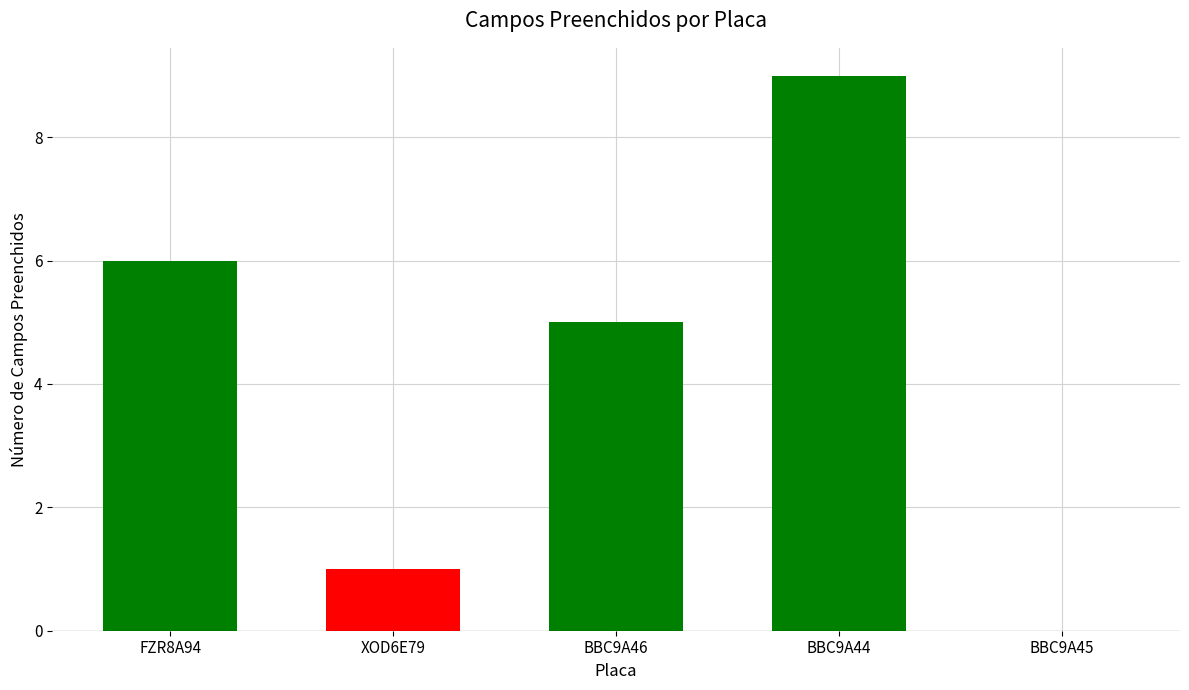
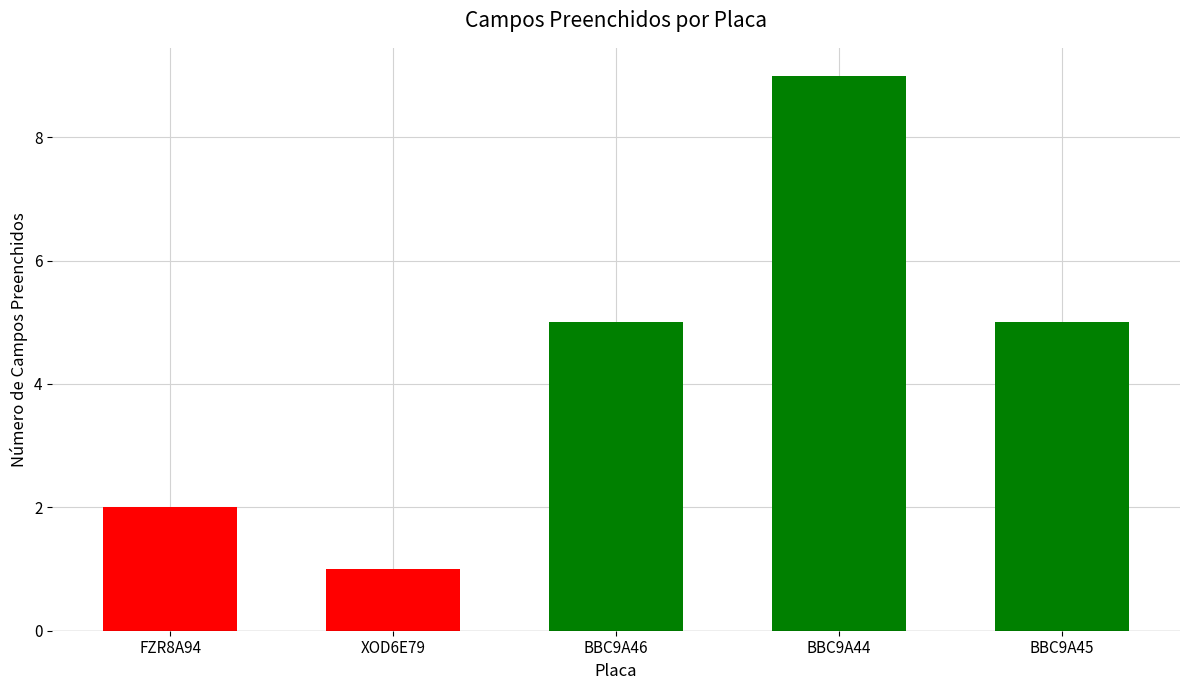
FZR8A94: 6 -> 2
BBC9A45: 0 -> 5
